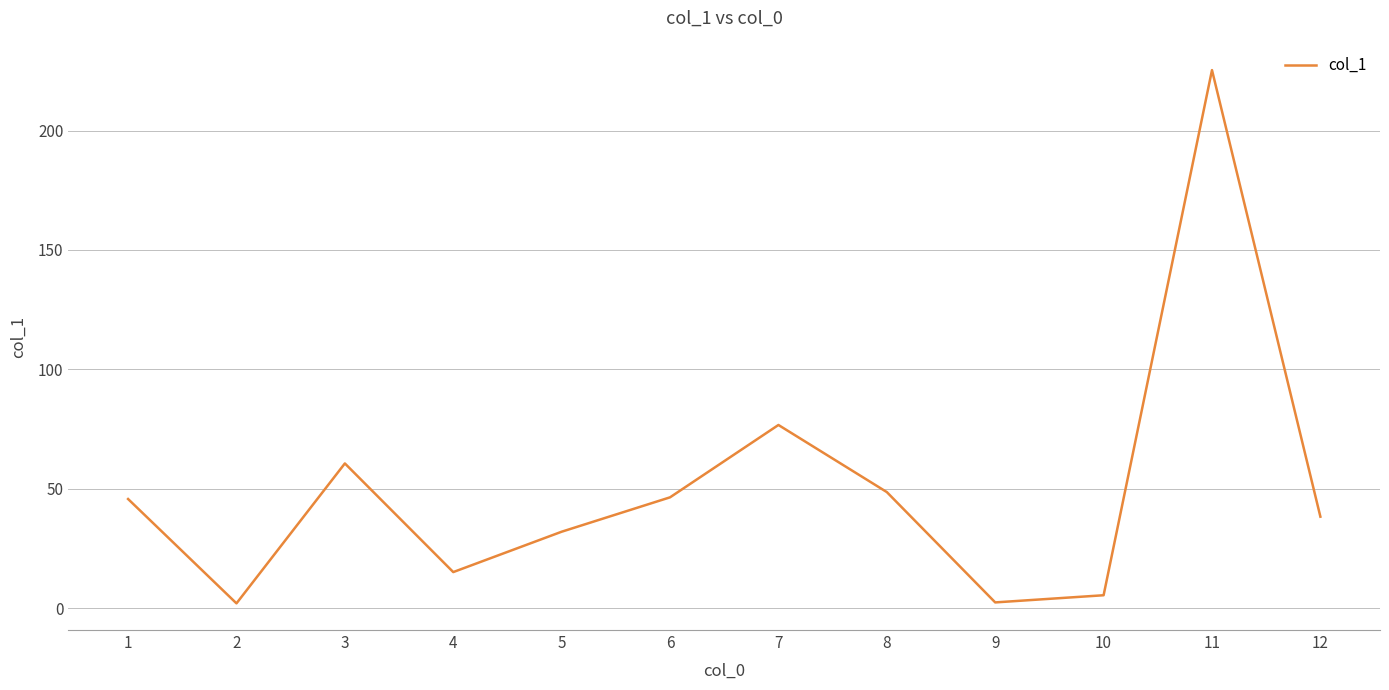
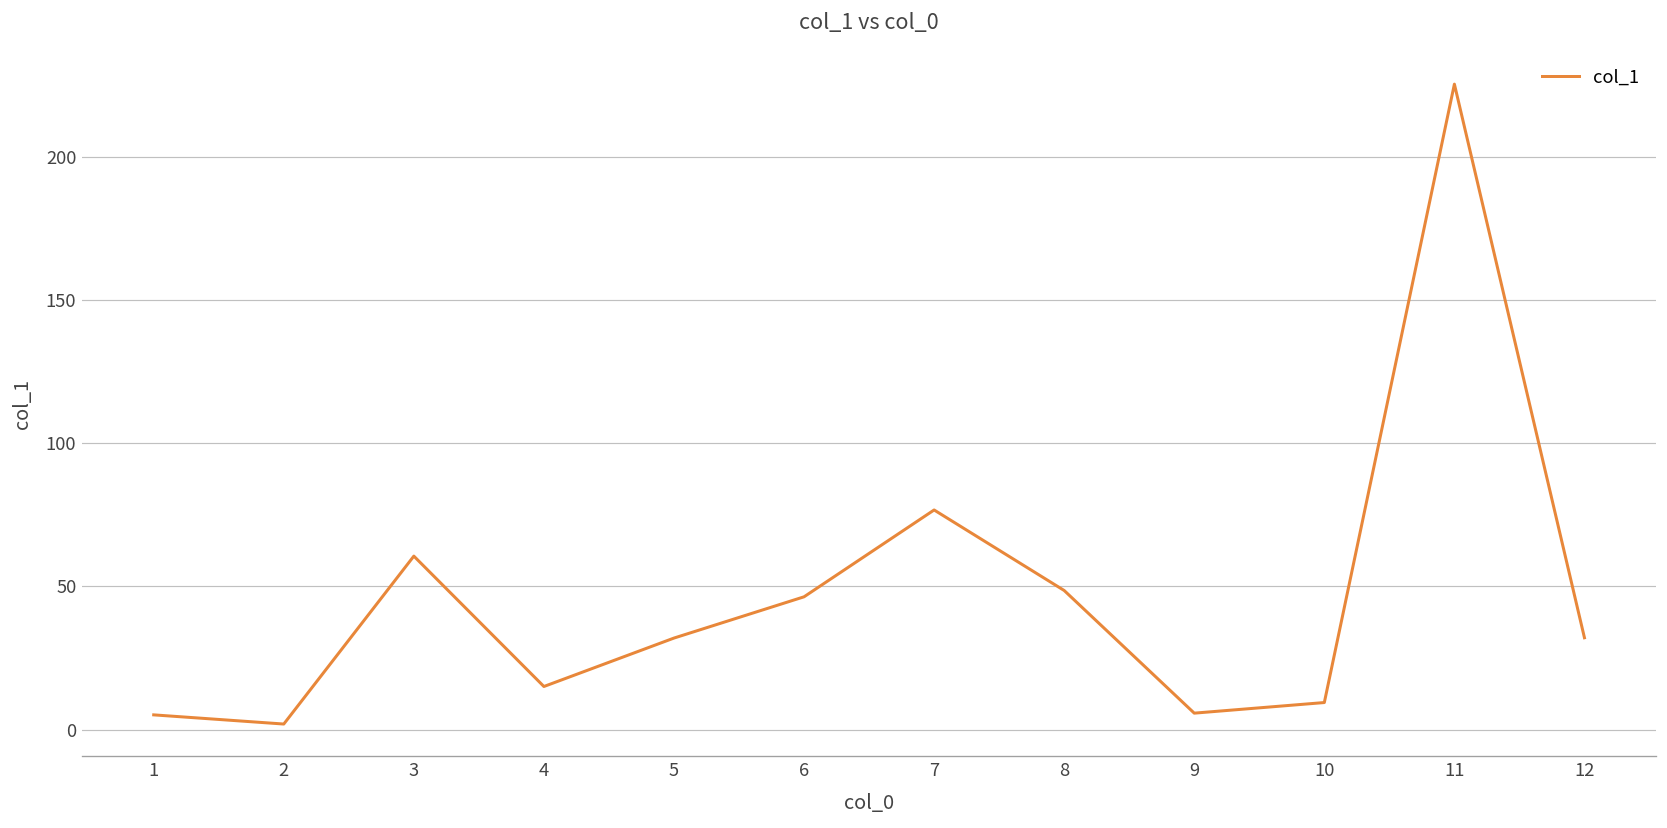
1: 46 -> 5
9: 2 -> 6
10: 5 -> 10
12: 38 -> 32
